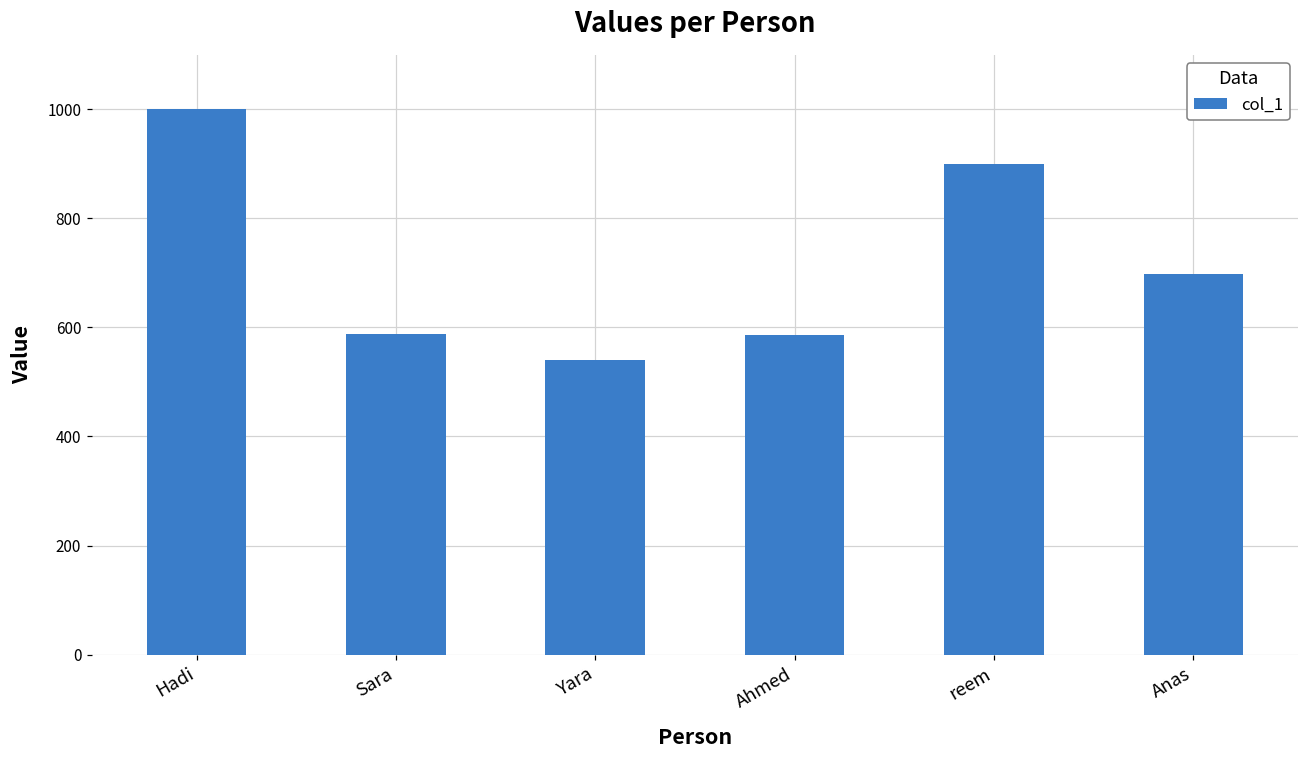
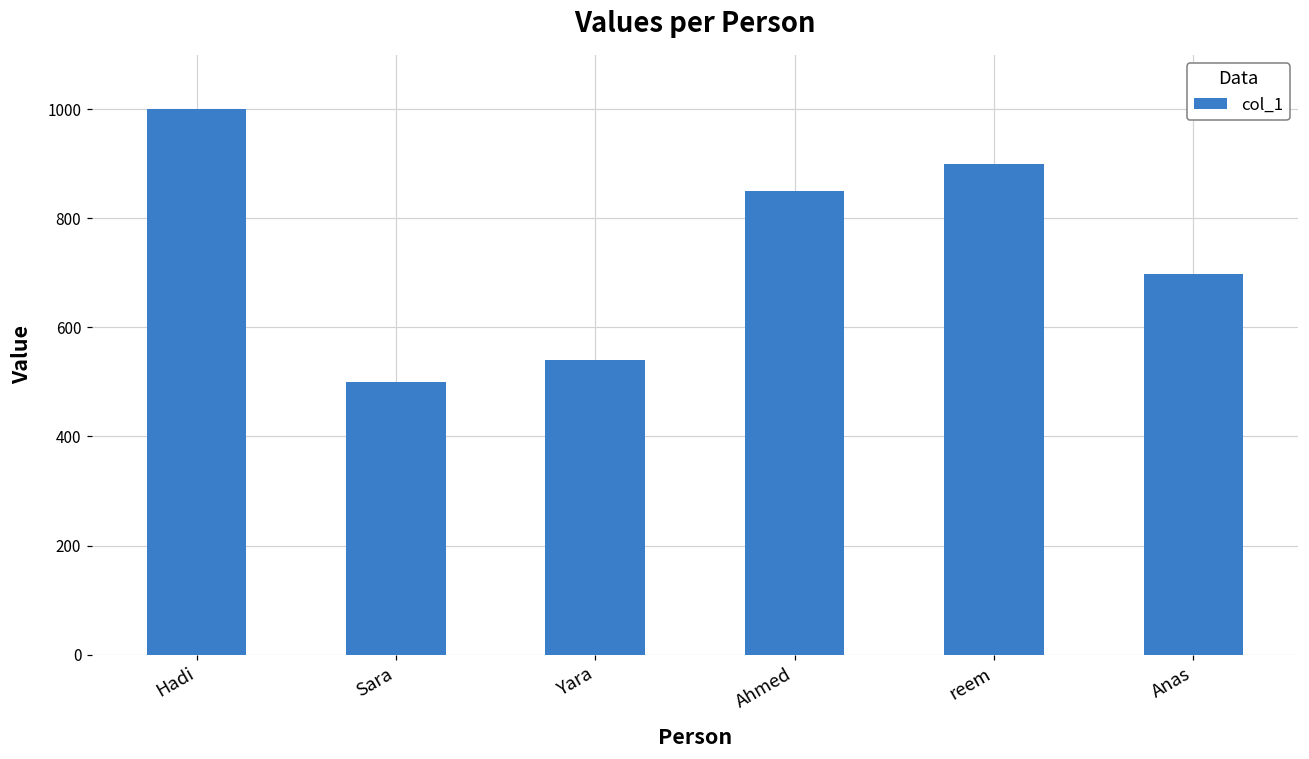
Sara: 590 -> 500
Ahmed: 590 -> 850
